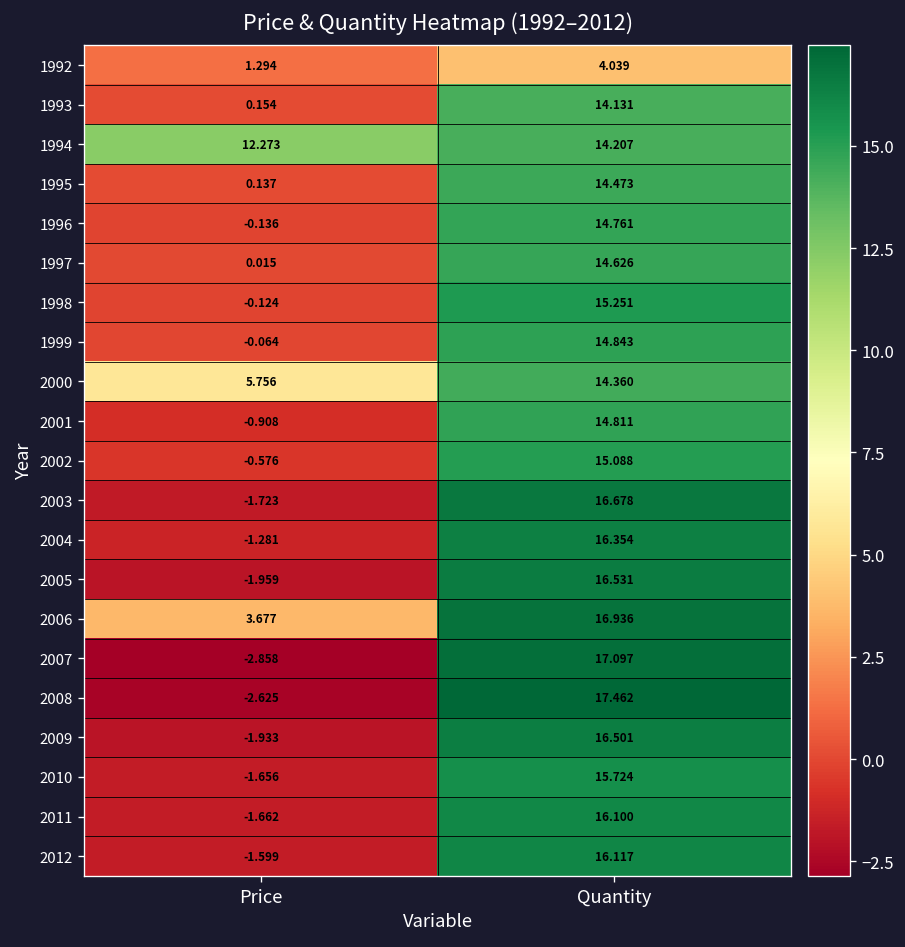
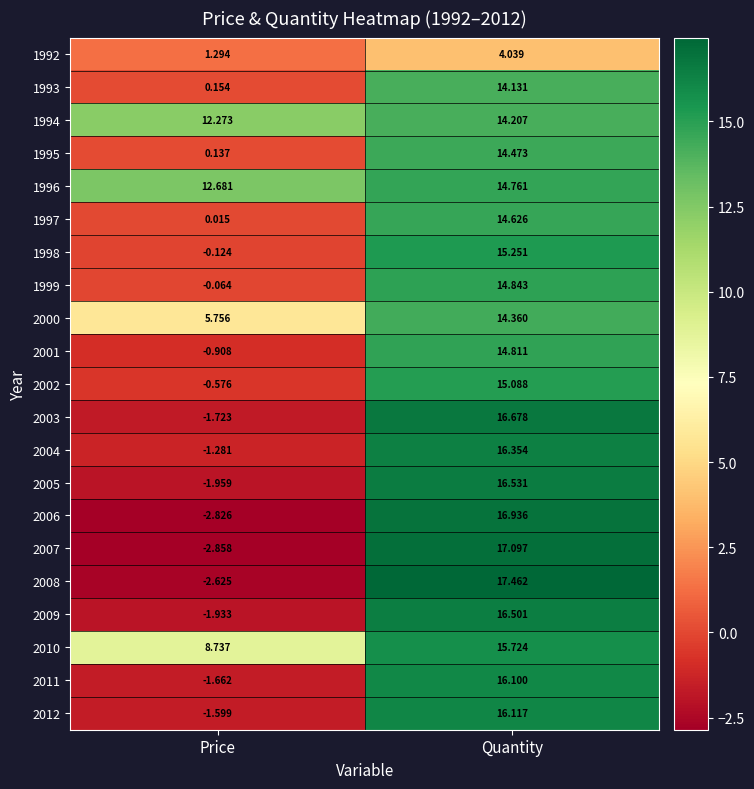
1996, Price: -0.136 -> 12.681
2006, Price: 3.677 -> -2.826
2010, Price: -1.656 -> 8.737
